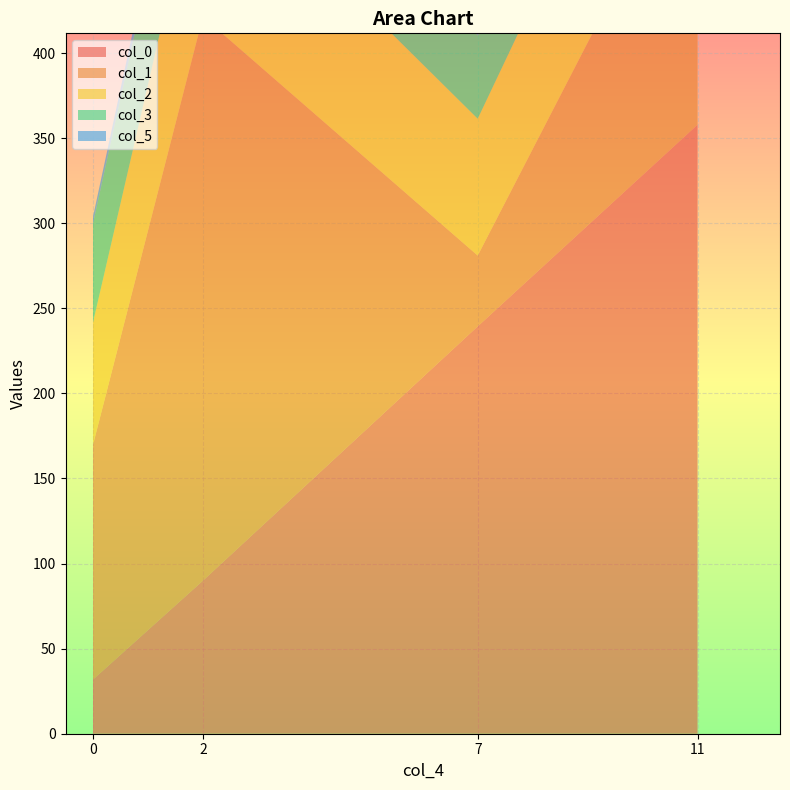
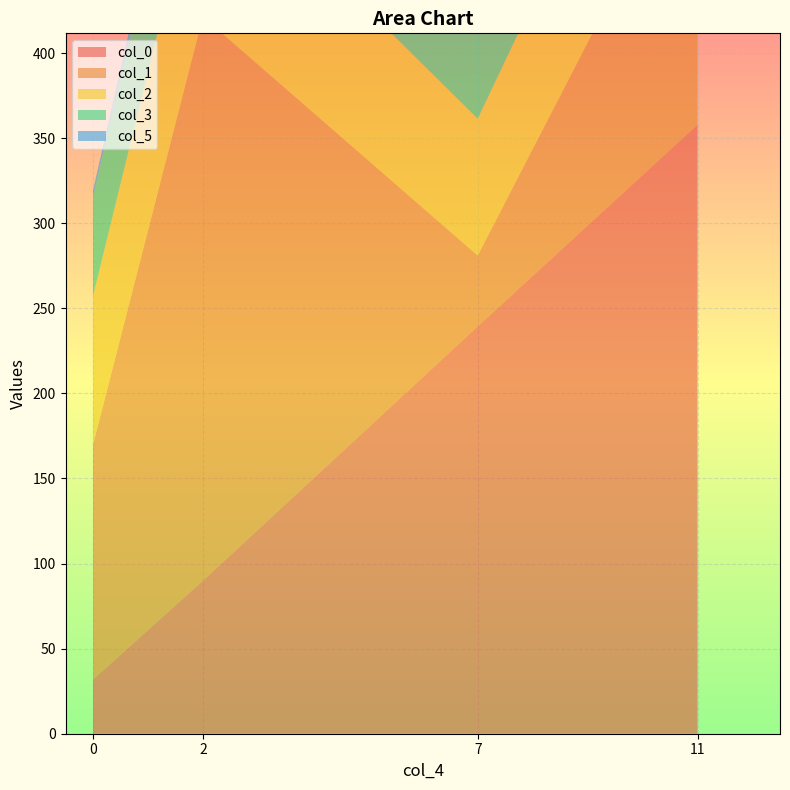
col_2, 0: 72 -> 87
